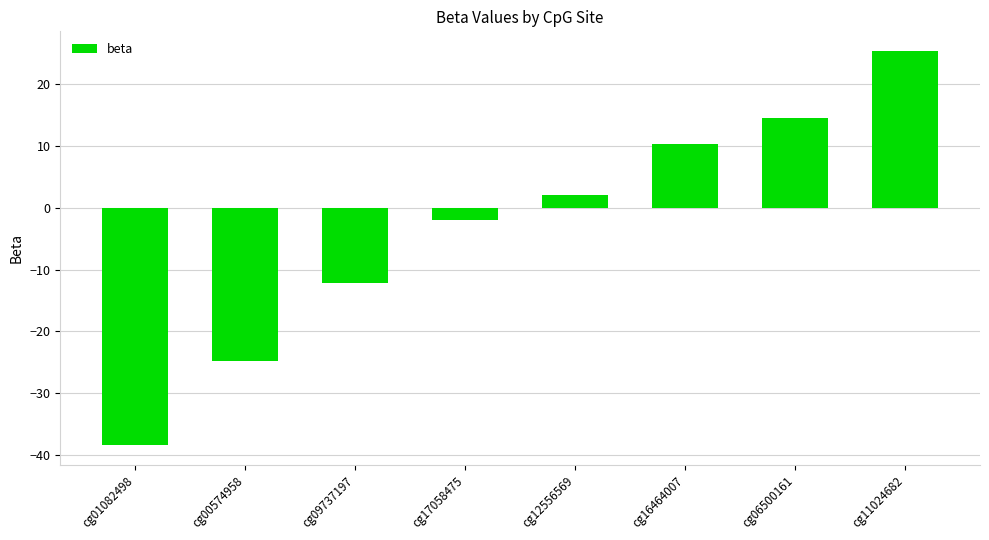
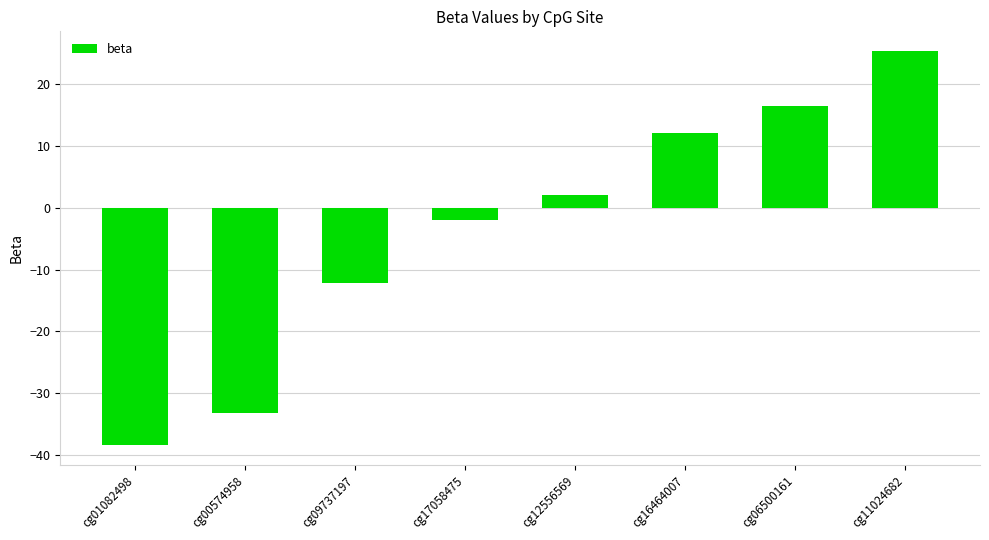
cg00574958: -25 -> -33
cg16464007: 10 -> 12
cg06500161: 15 -> 16
